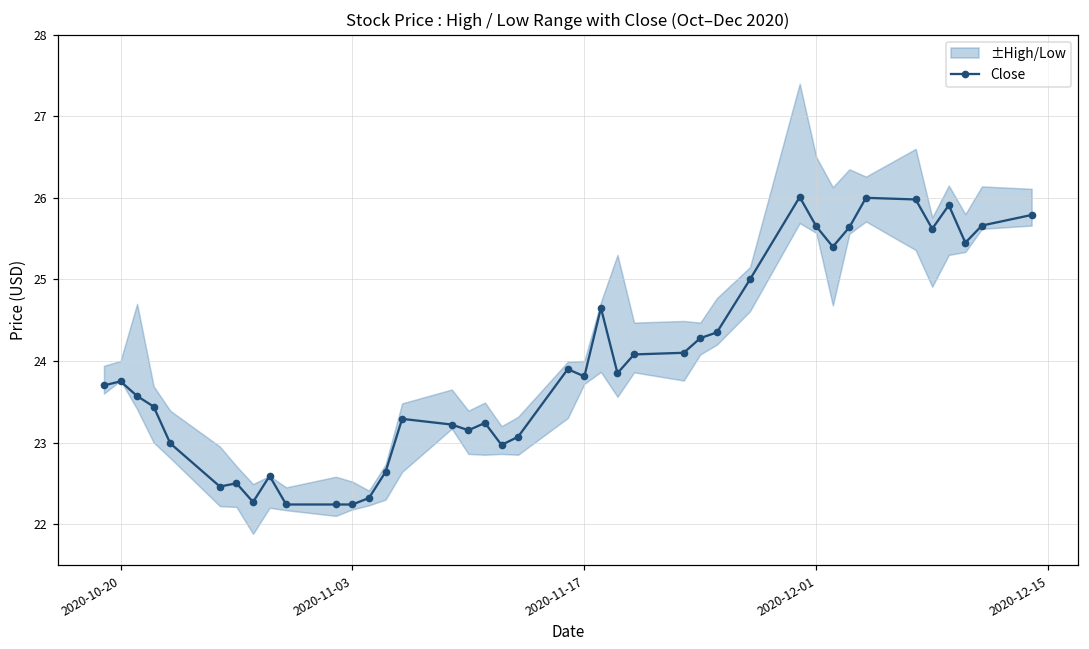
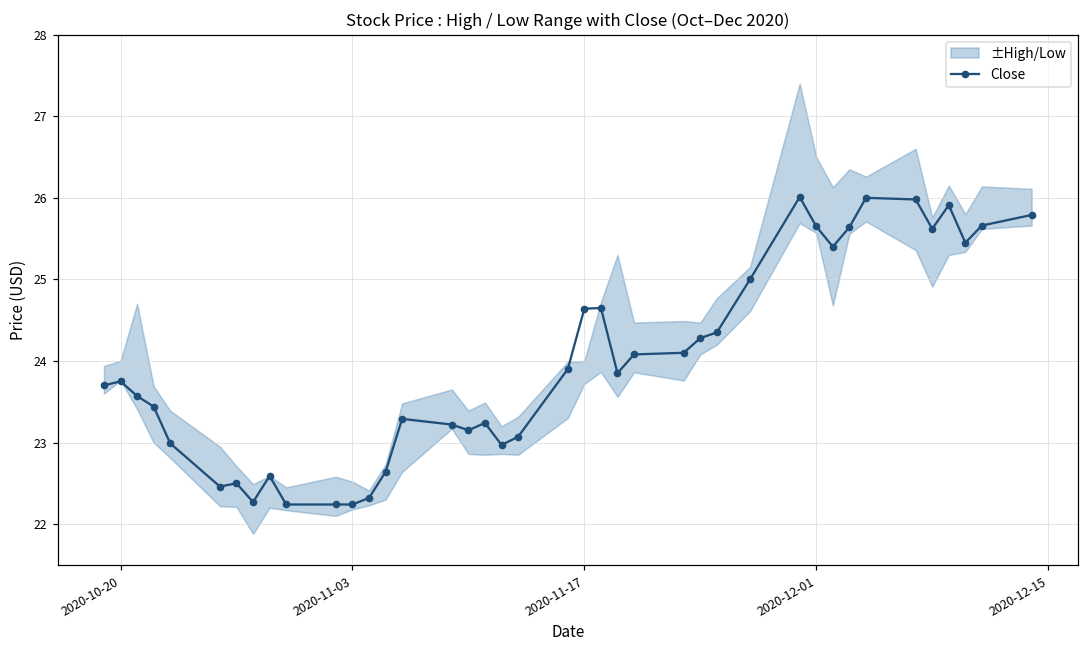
Close, 2020-11-17: 23.8 -> 24.6
